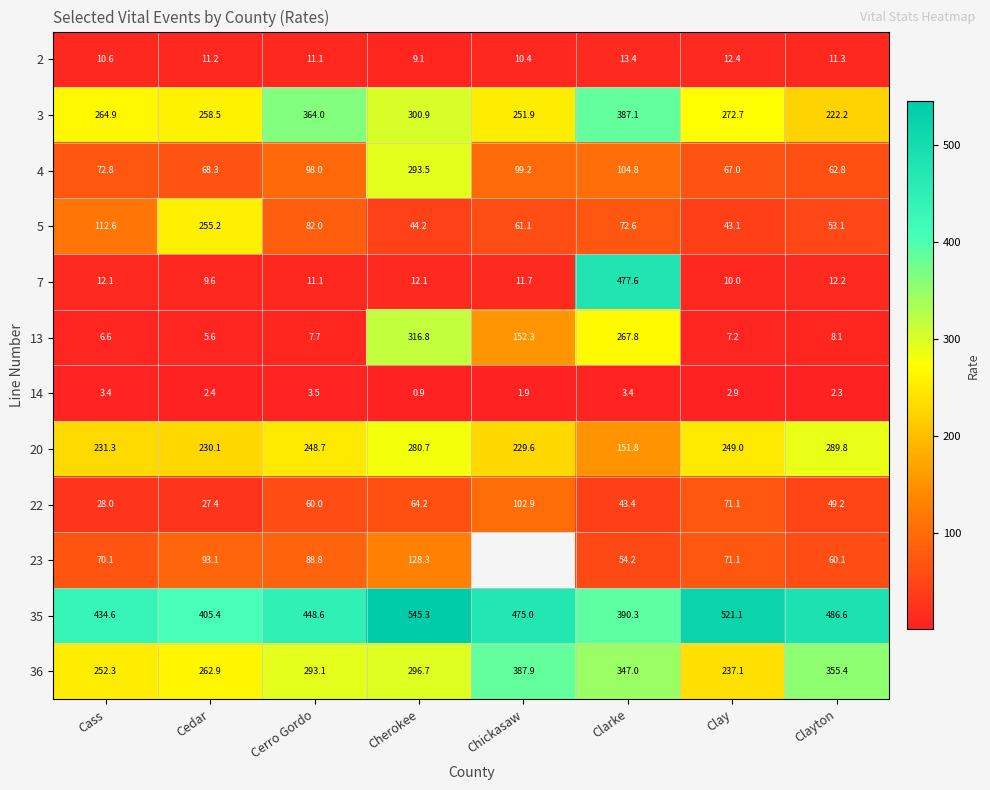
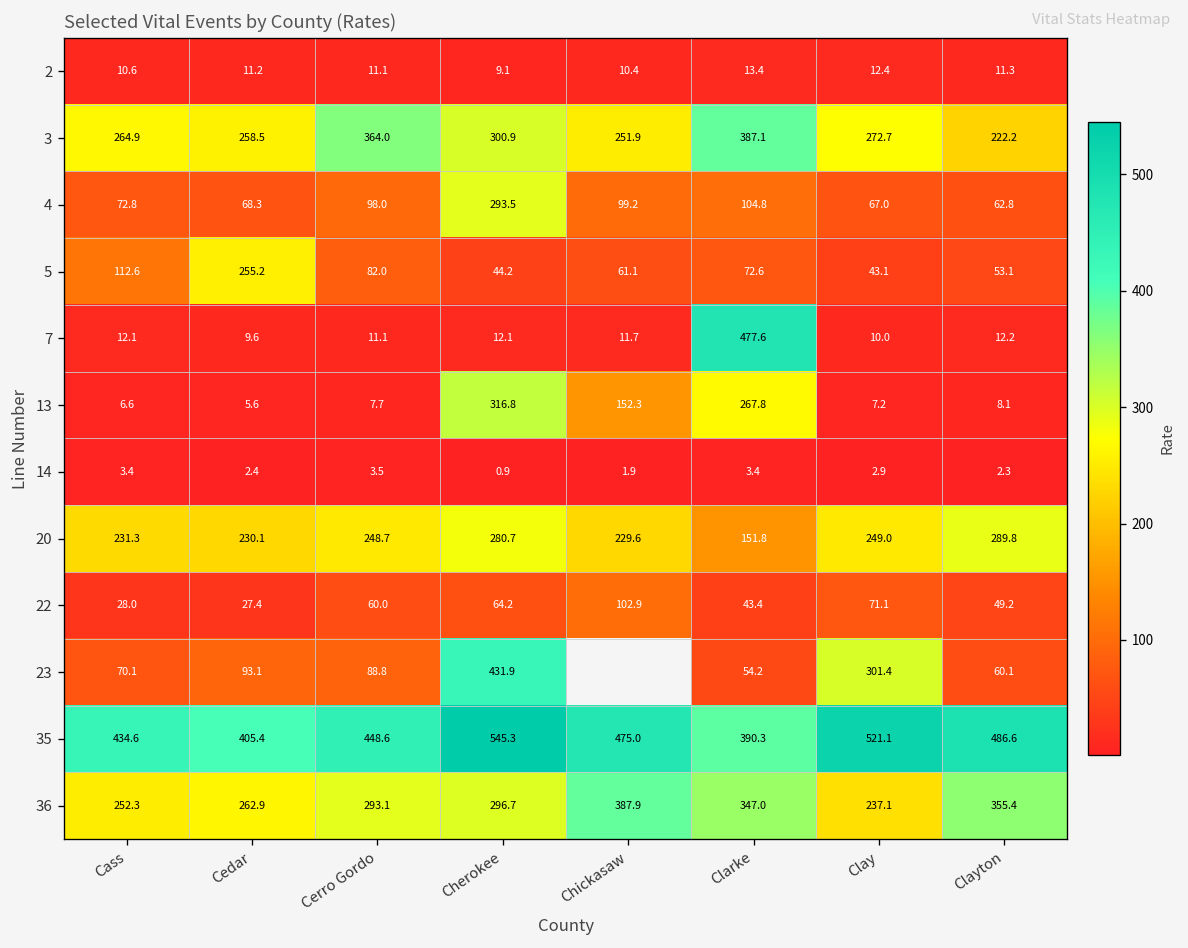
23, Cherokee: 128.3 -> 431.9
23, Clay: 71.1 -> 301.4
